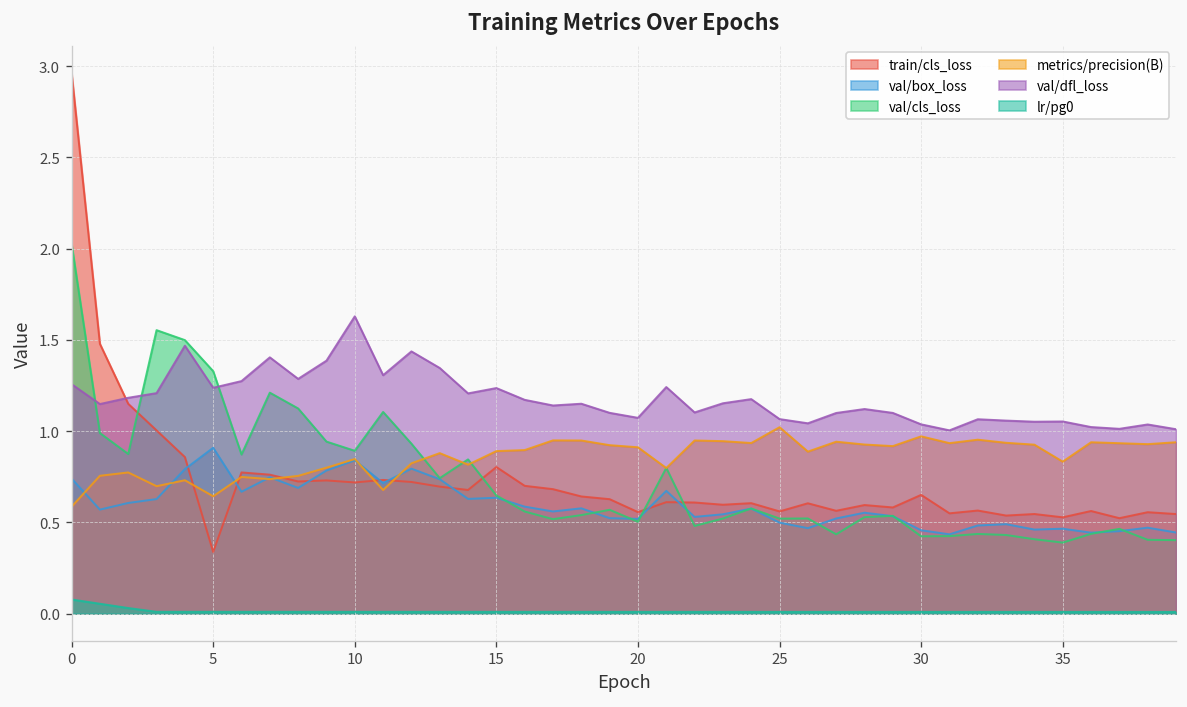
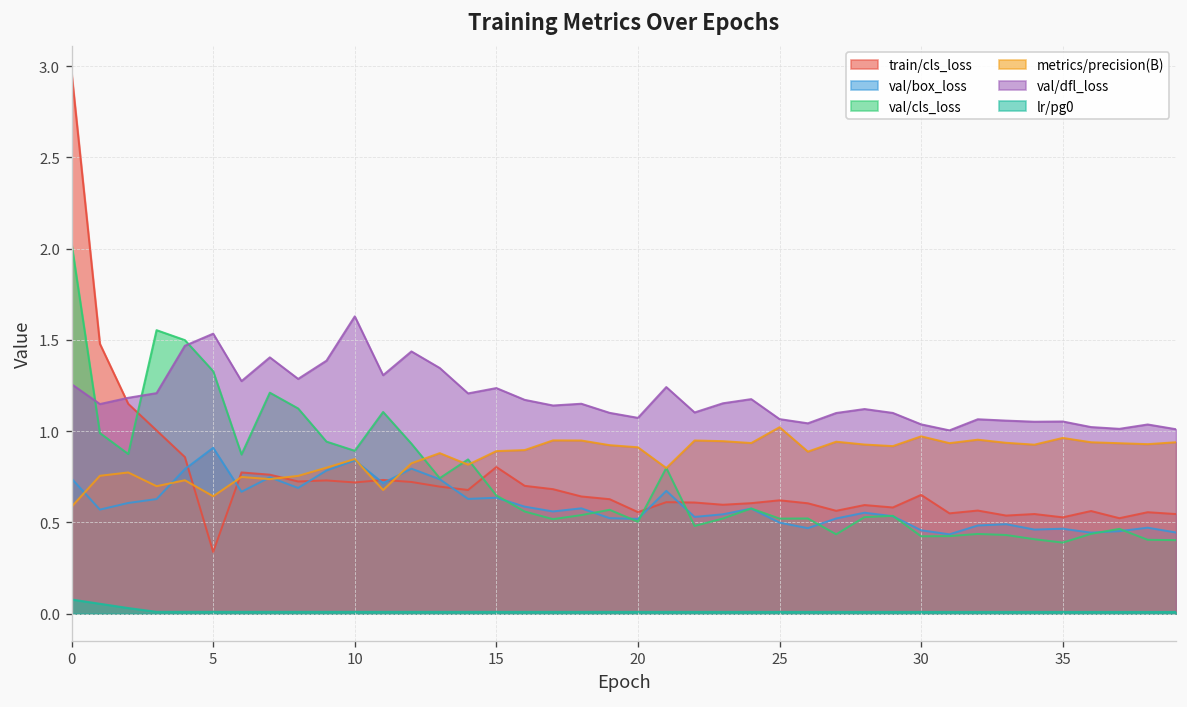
val/dfl_loss, 5: 1.24 -> 1.53
train/cls_loss, 25: 0.56 -> 0.62
metrics/precision(B), 35: 0.83 -> 0.96
